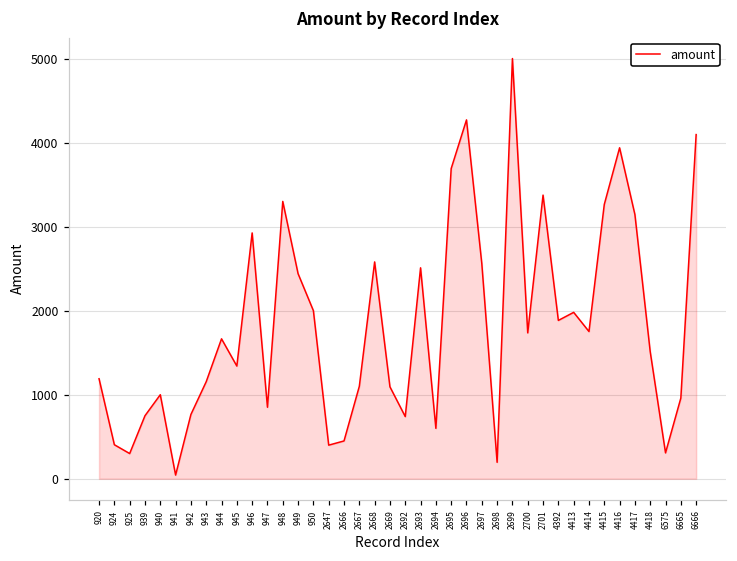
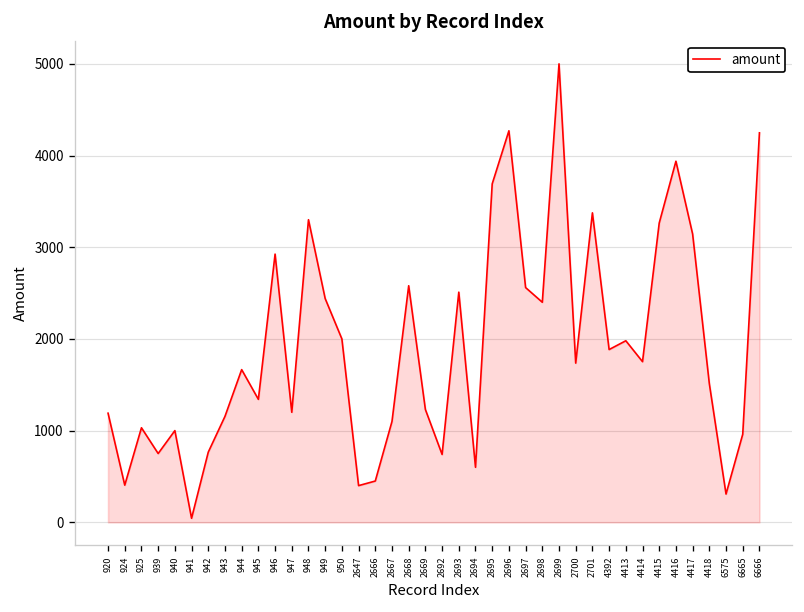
925: 300 -> 1000
947: 900 -> 1200
2669: 1100 -> 1200
2698: 200 -> 2400
6666: 4100 -> 4200
